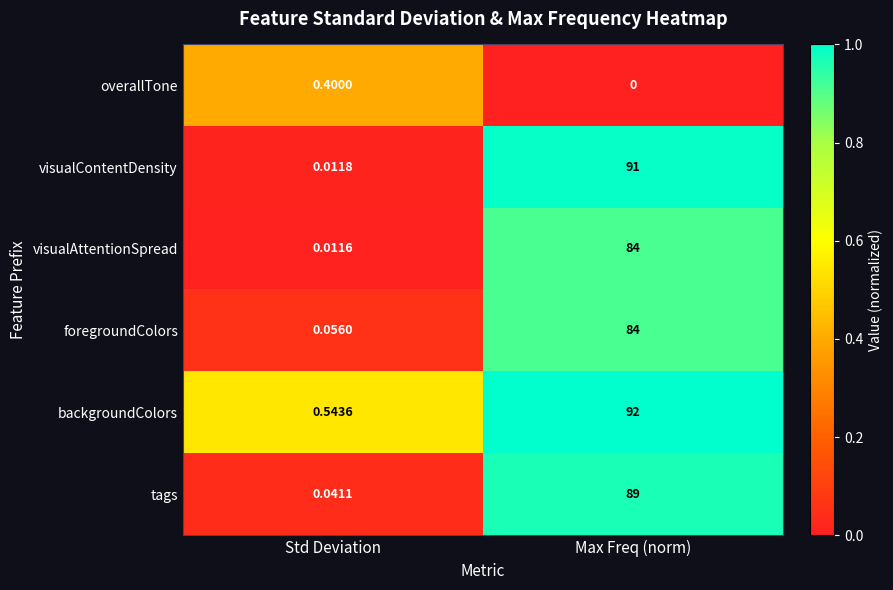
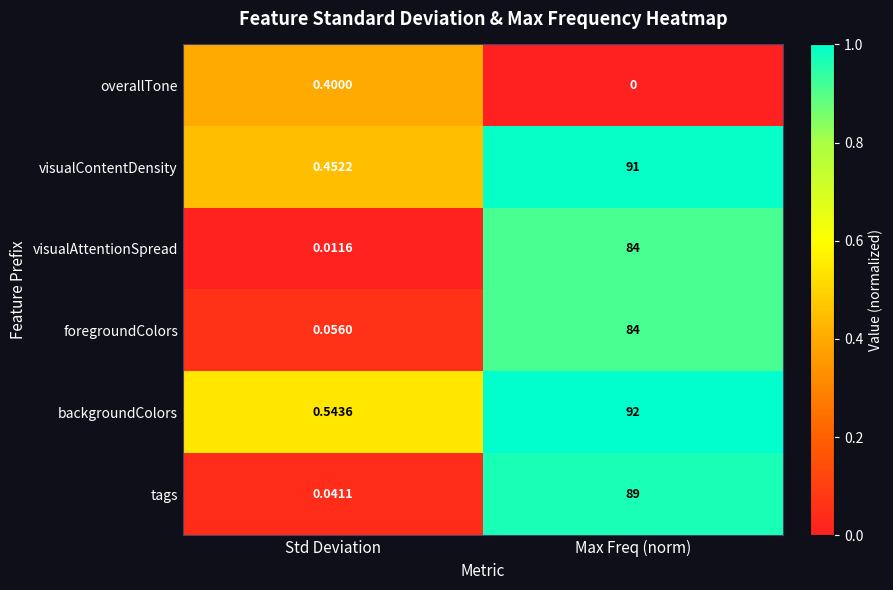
visualContentDensity, Std Deviation: 0.0118 -> 0.4522
